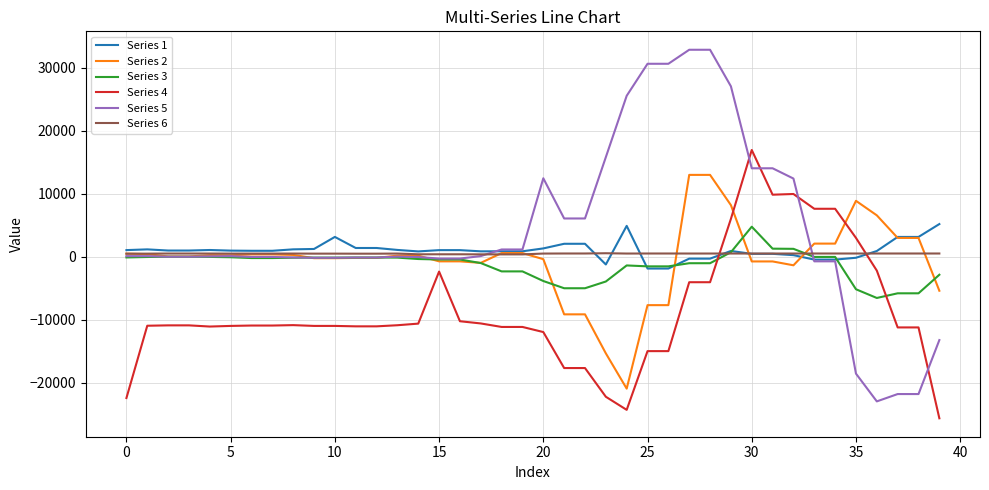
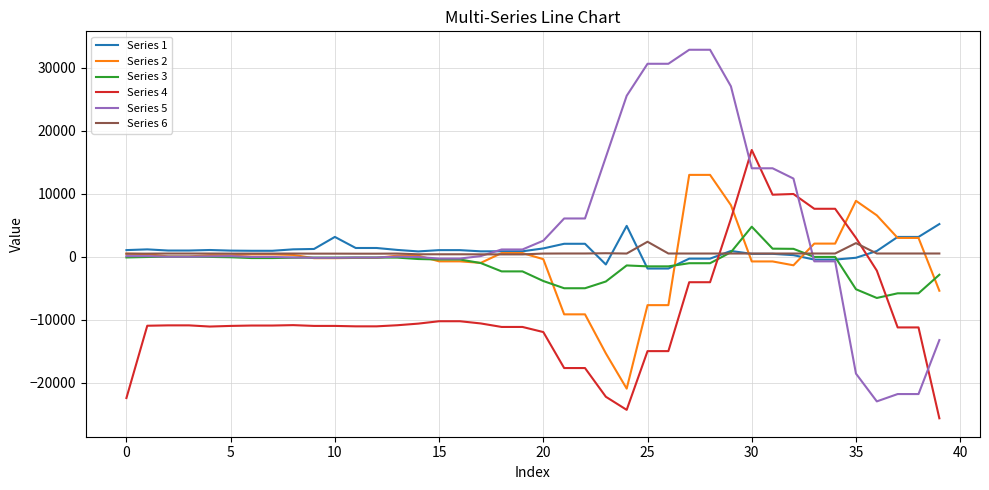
Series 4, 15: -2000 -> -10000
Series 5, 20: 12000 -> 3000
Series 6, 25: 1000 -> 2000
Series 6, 35: 1000 -> 2000
